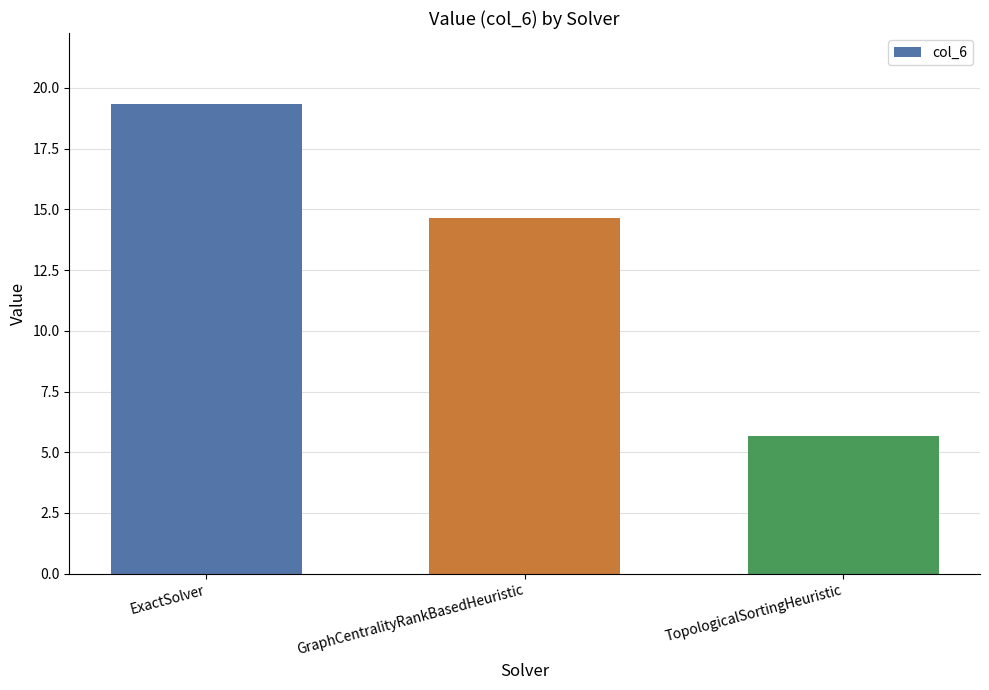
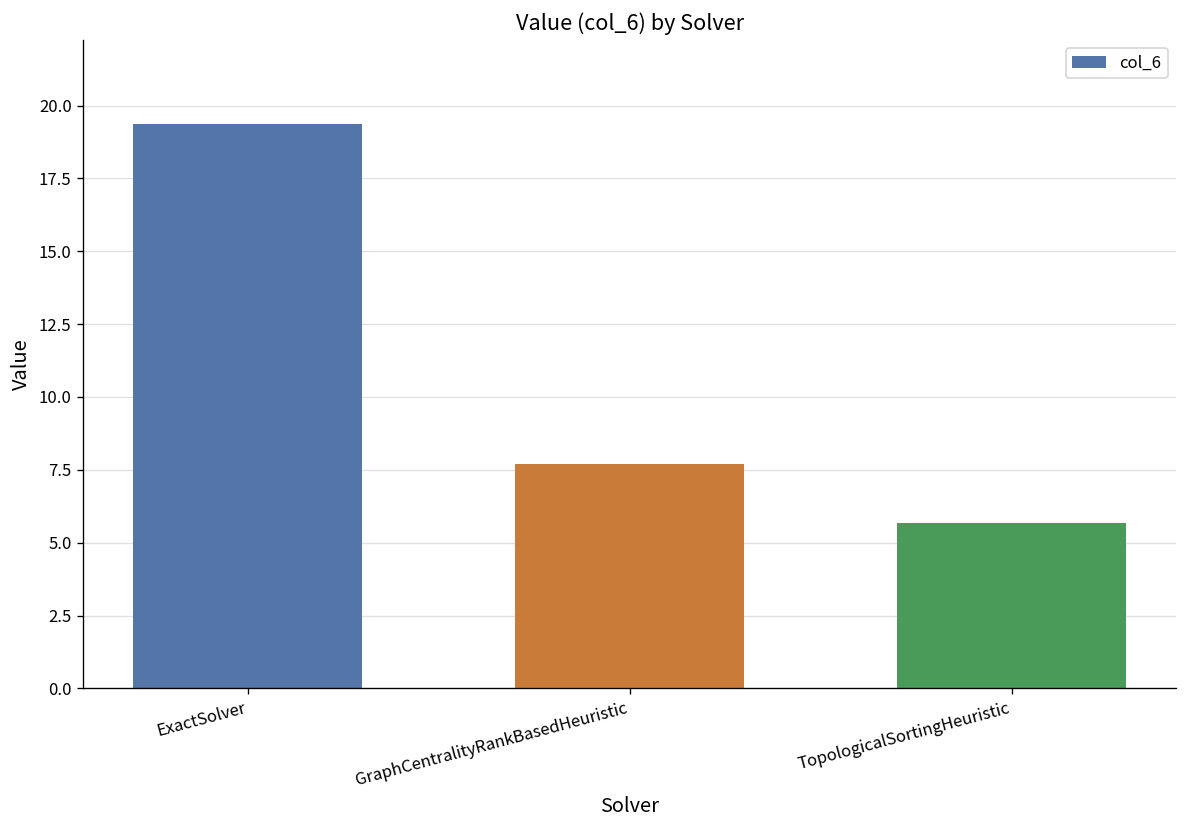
GraphCentralityRankBasedHeuristic: 14.7 -> 7.7
